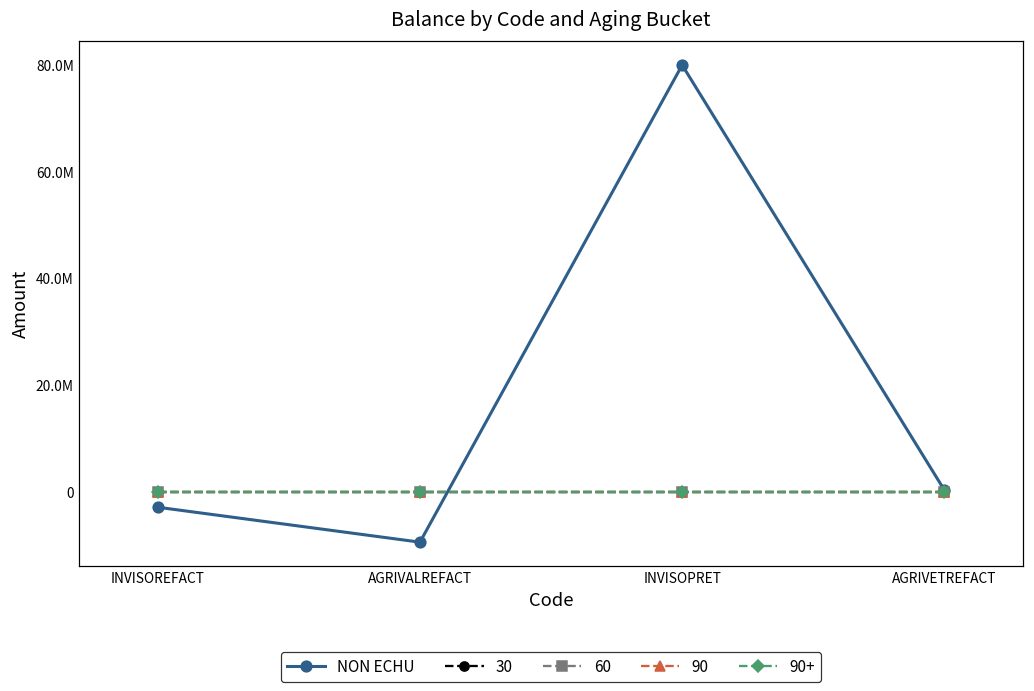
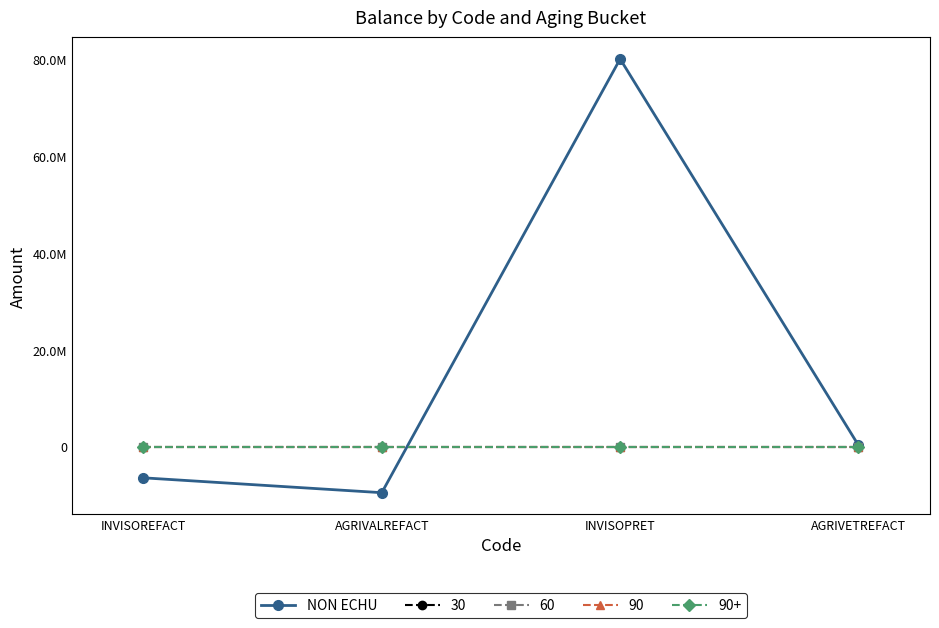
NON ECHU, INVISOREFACT: -3000000 -> -6000000
